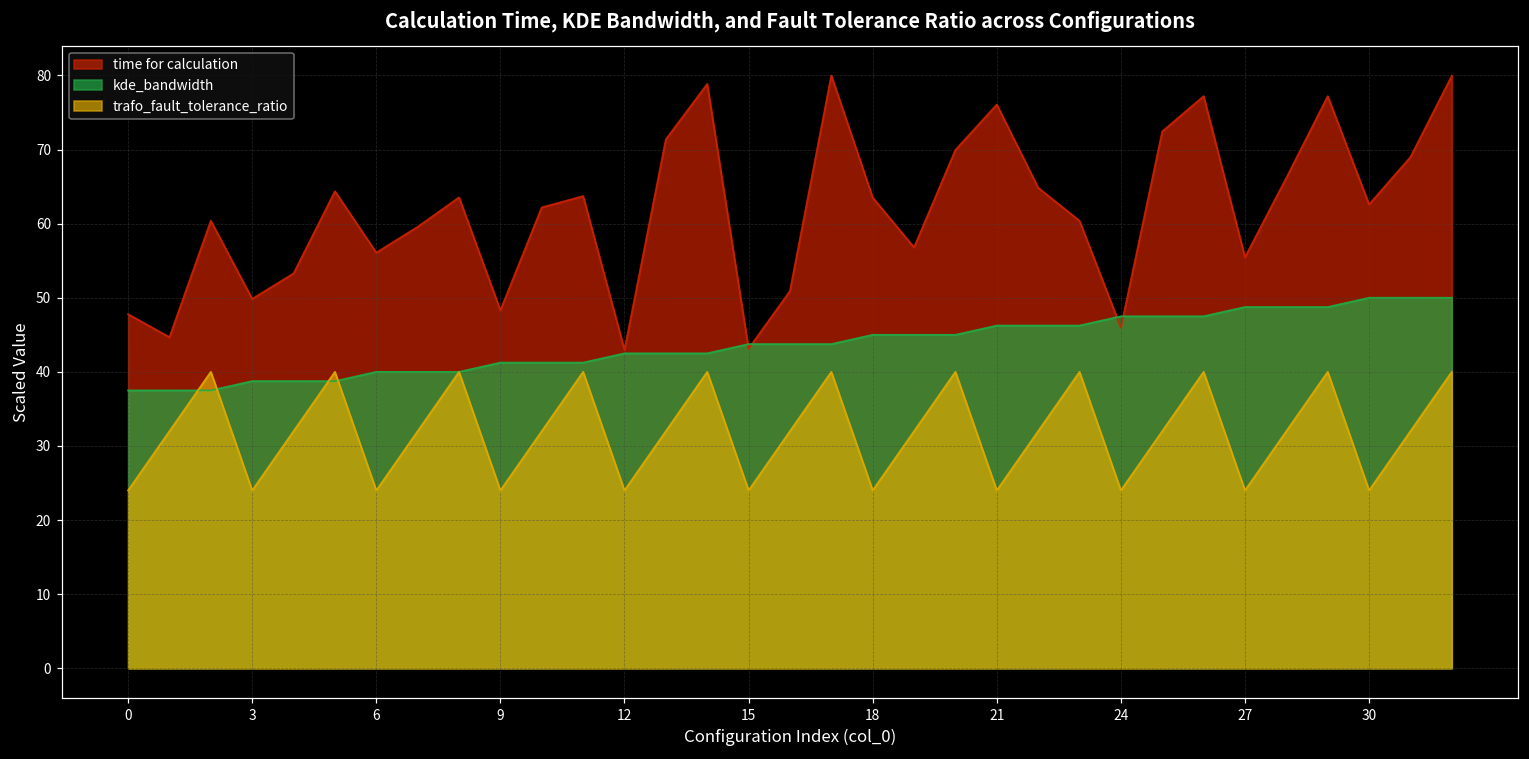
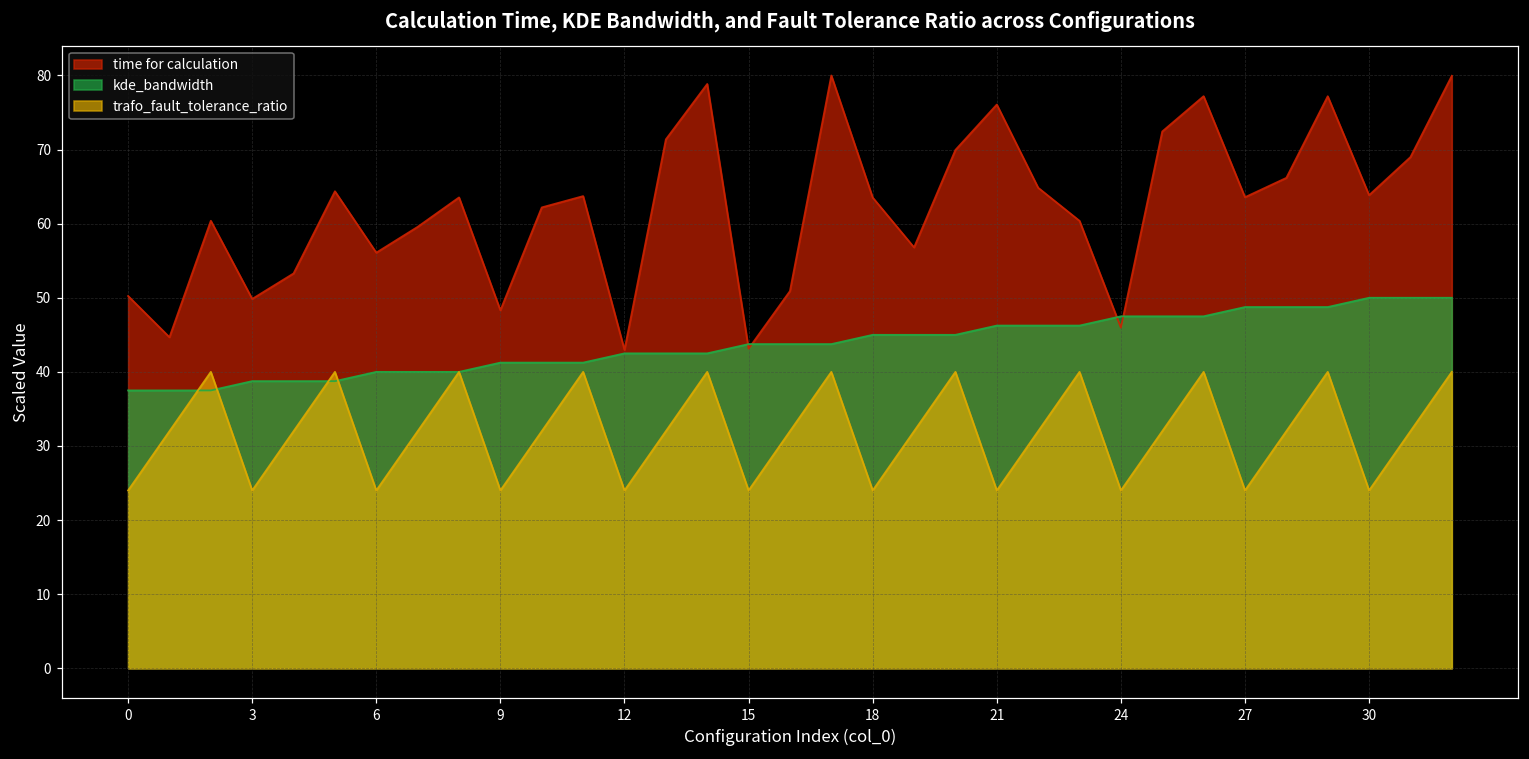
time for calculation, 0: 48 -> 50
time for calculation, 27: 55 -> 64
time for calculation, 30: 63 -> 64
